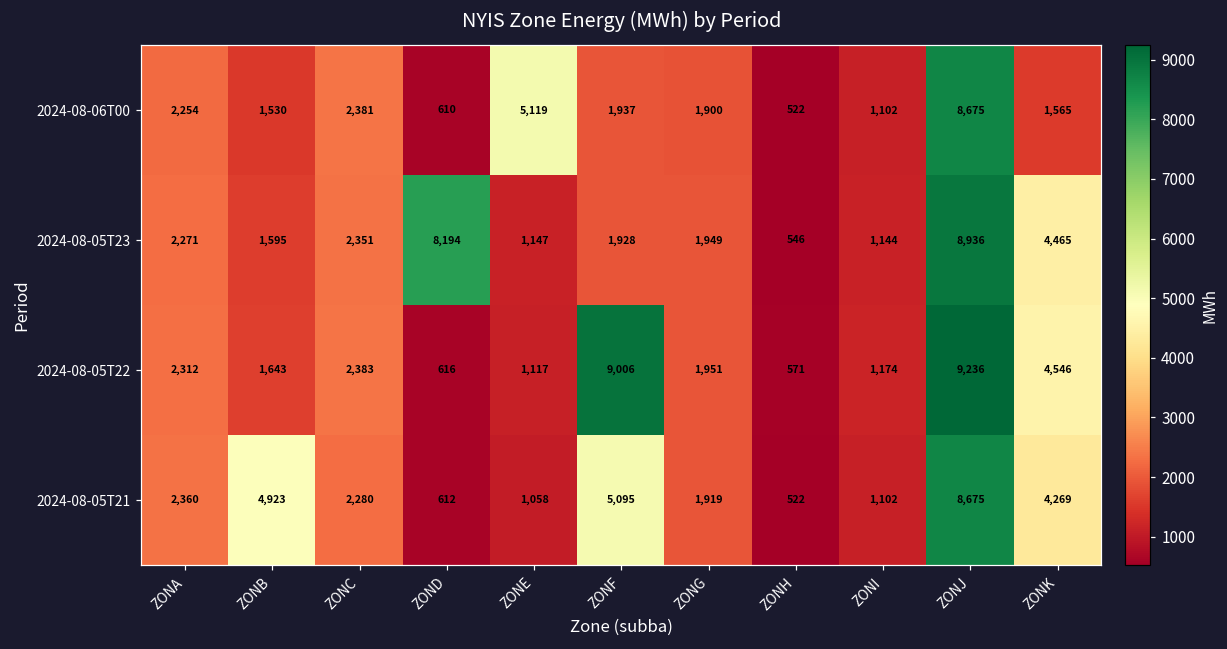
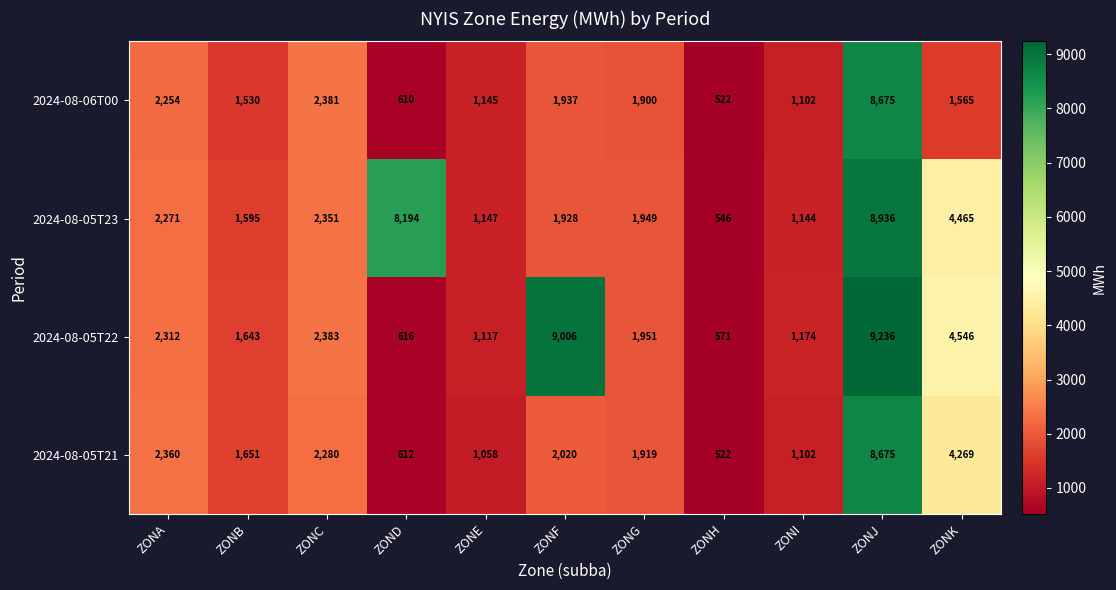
2024-08-06T00, ZONE: 5,119 -> 1,145
2024-08-05T21, ZONB: 4,923 -> 1,651
2024-08-05T21, ZONF: 5,095 -> 2,020
